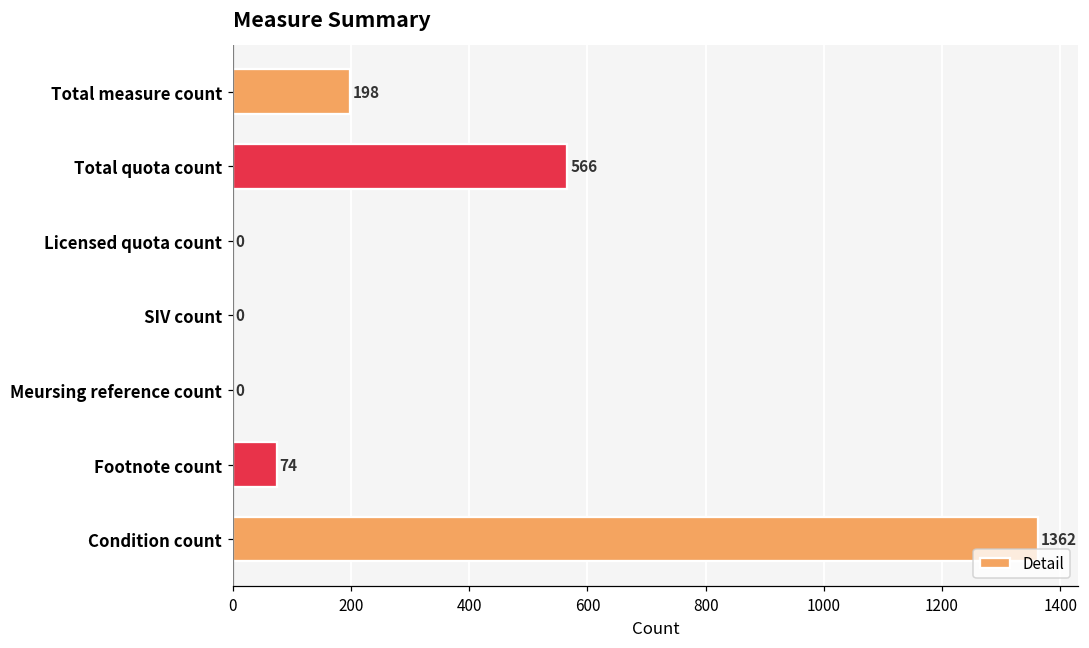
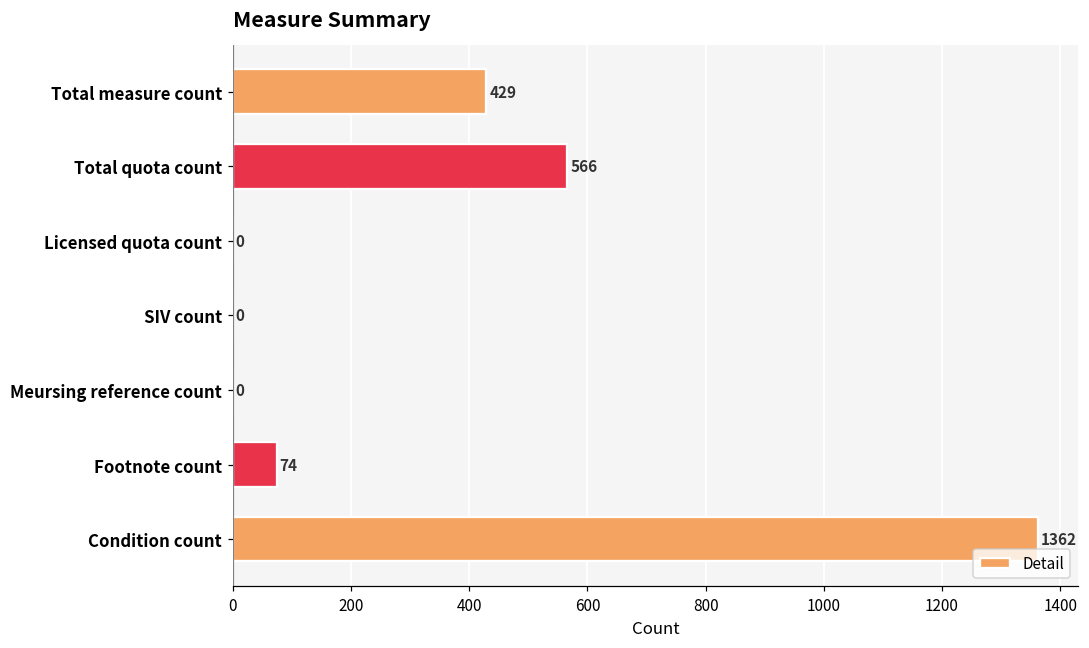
Total measure count: 198 -> 429
